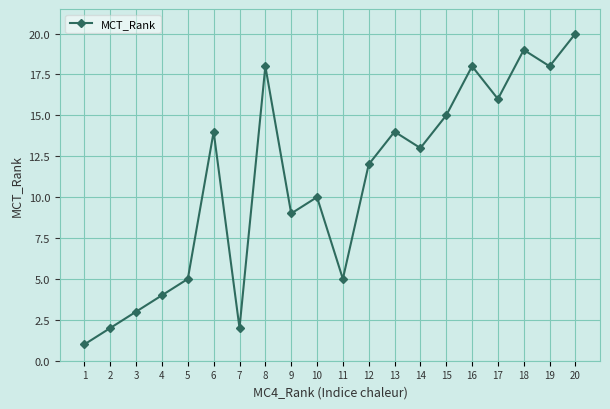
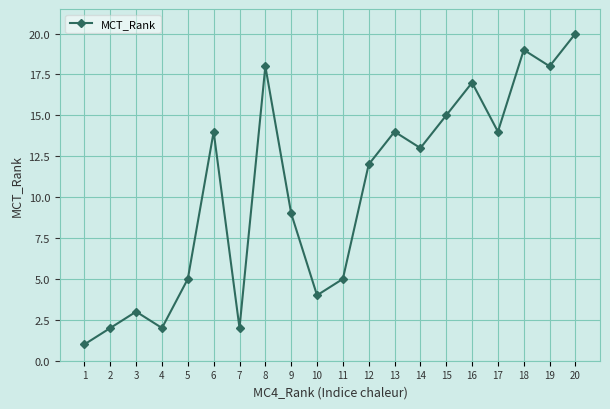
4: 4 -> 2
10: 10 -> 4
16: 18 -> 17
17: 16 -> 14
